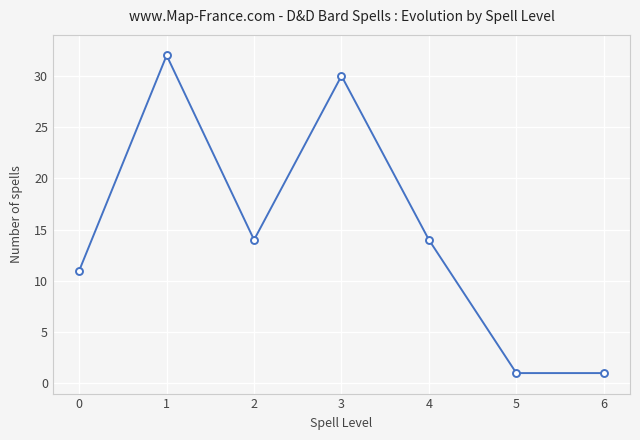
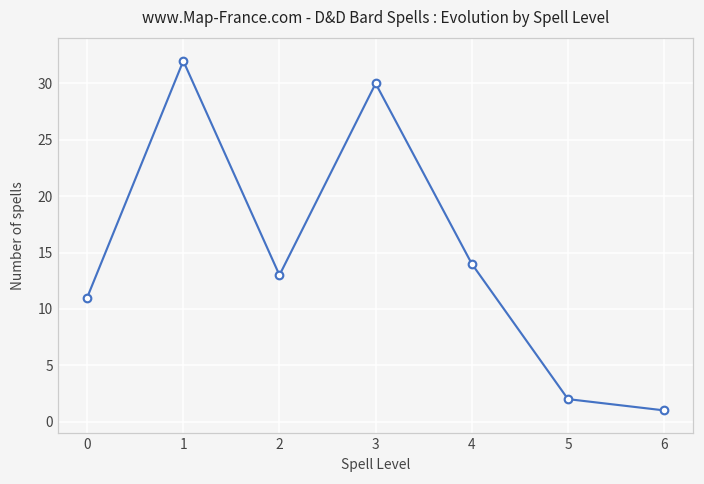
2: 14 -> 13
5: 1 -> 2
